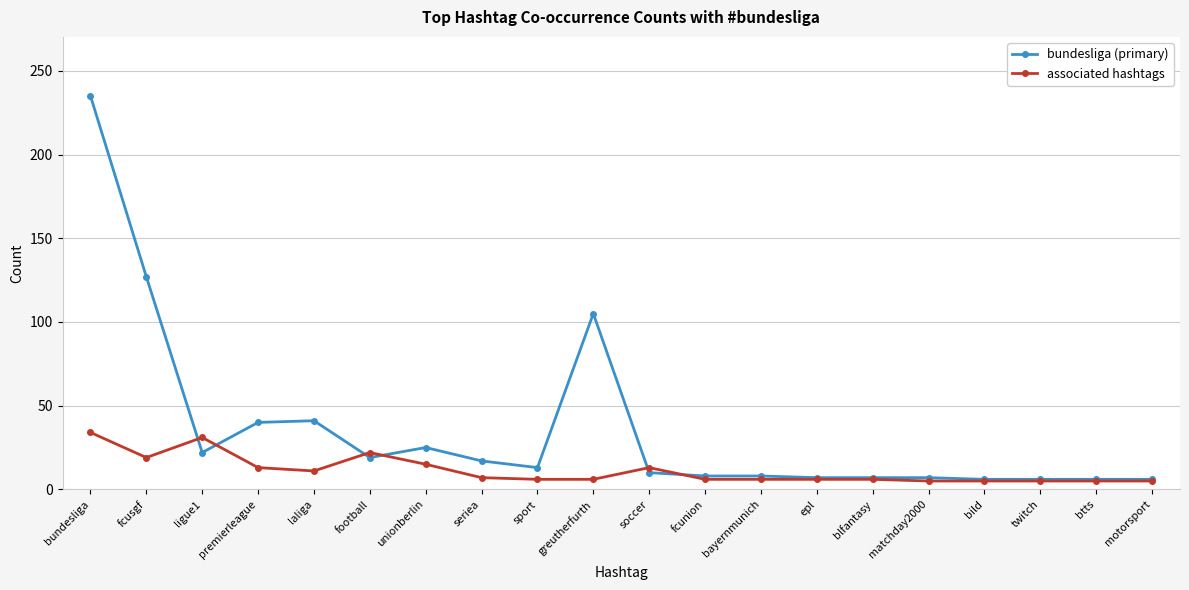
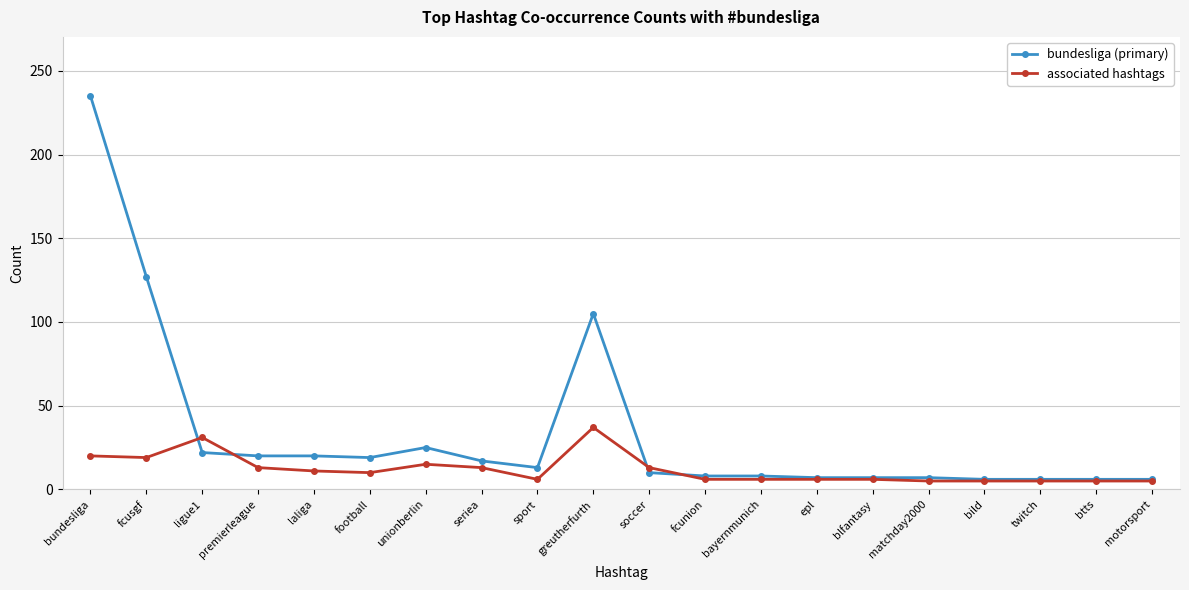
associated hashtags, bundesliga: 34 -> 20
bundesliga (primary), premierleague: 40 -> 20
bundesliga (primary), laliga: 41 -> 20
associated hashtags, football: 22 -> 10
associated hashtags, seriea: 7 -> 13
associated hashtags, greutherfurth: 6 -> 37
